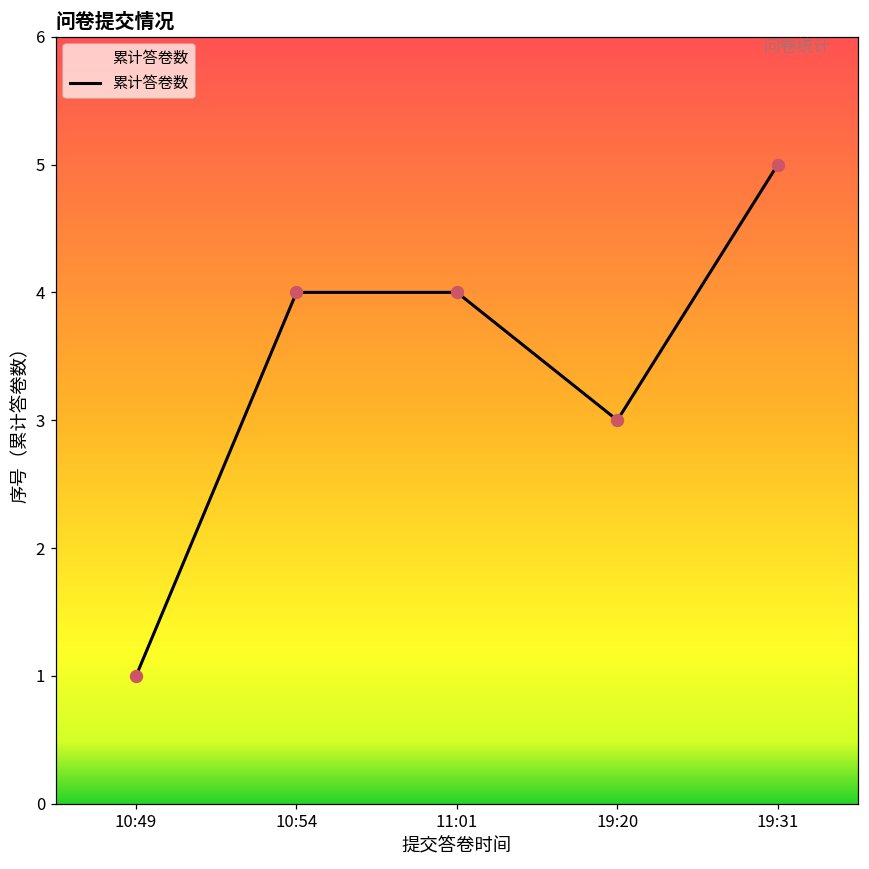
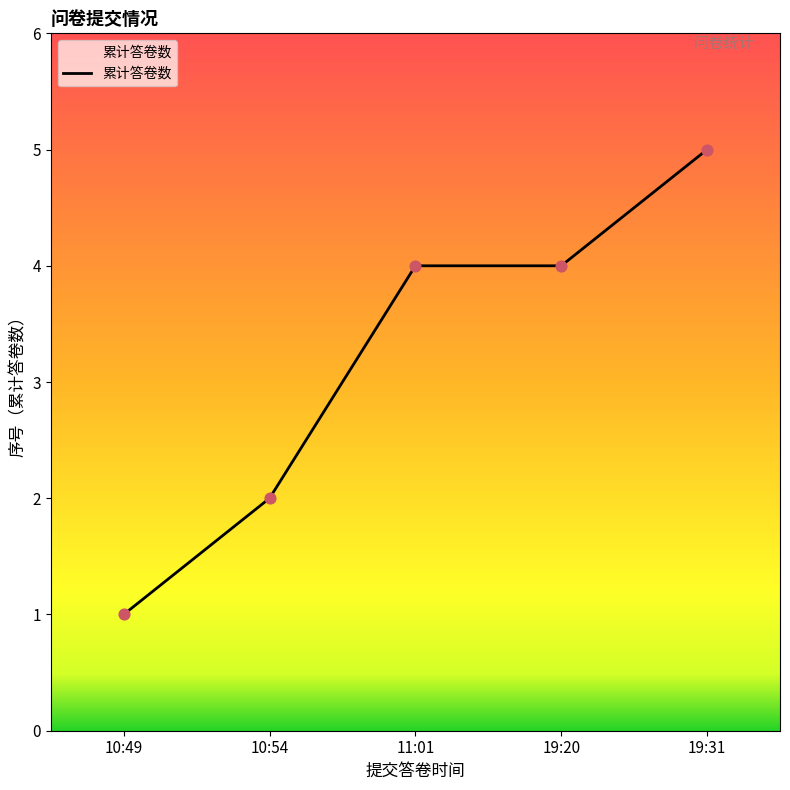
10:54: 4 -> 2
19:20: 3 -> 4
